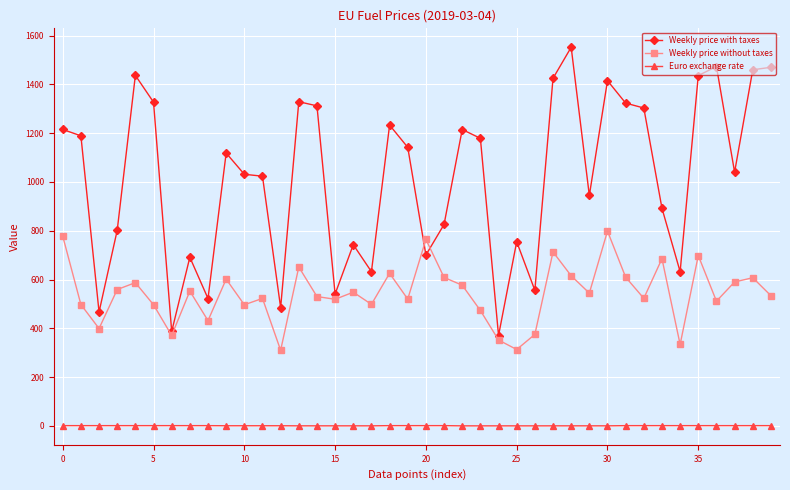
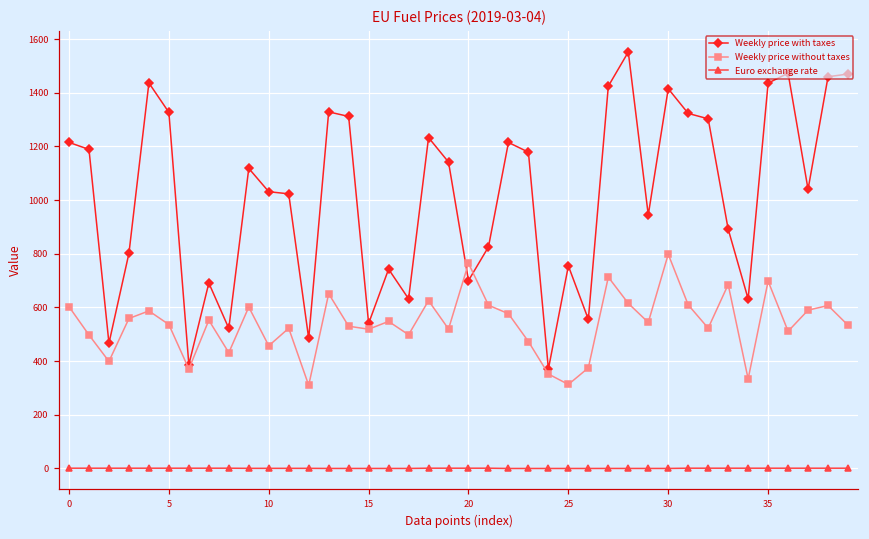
Weekly price without taxes, 0: 780 -> 600
Weekly price without taxes, 5: 500 -> 540
Weekly price without taxes, 10: 500 -> 460
